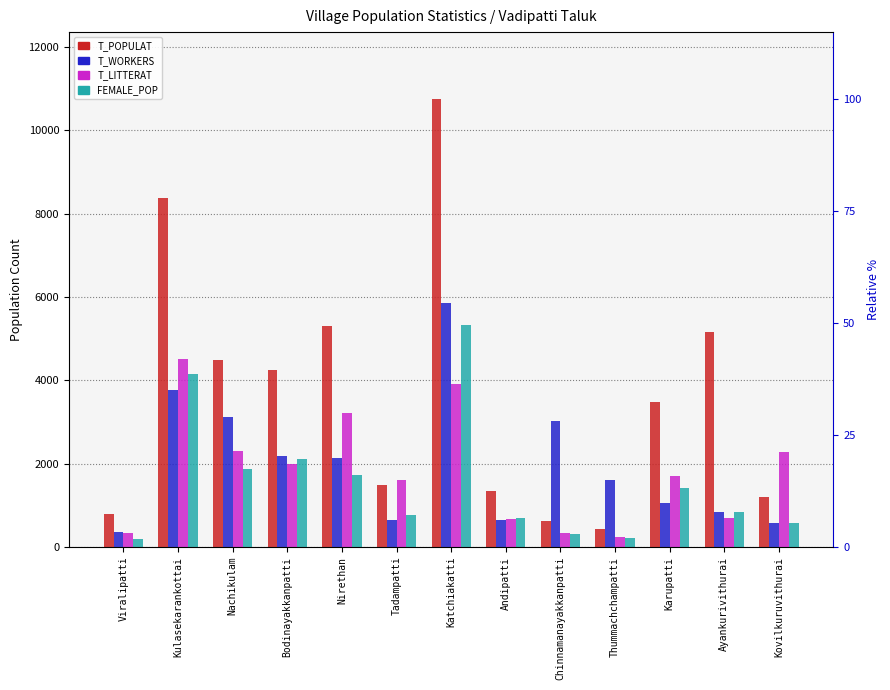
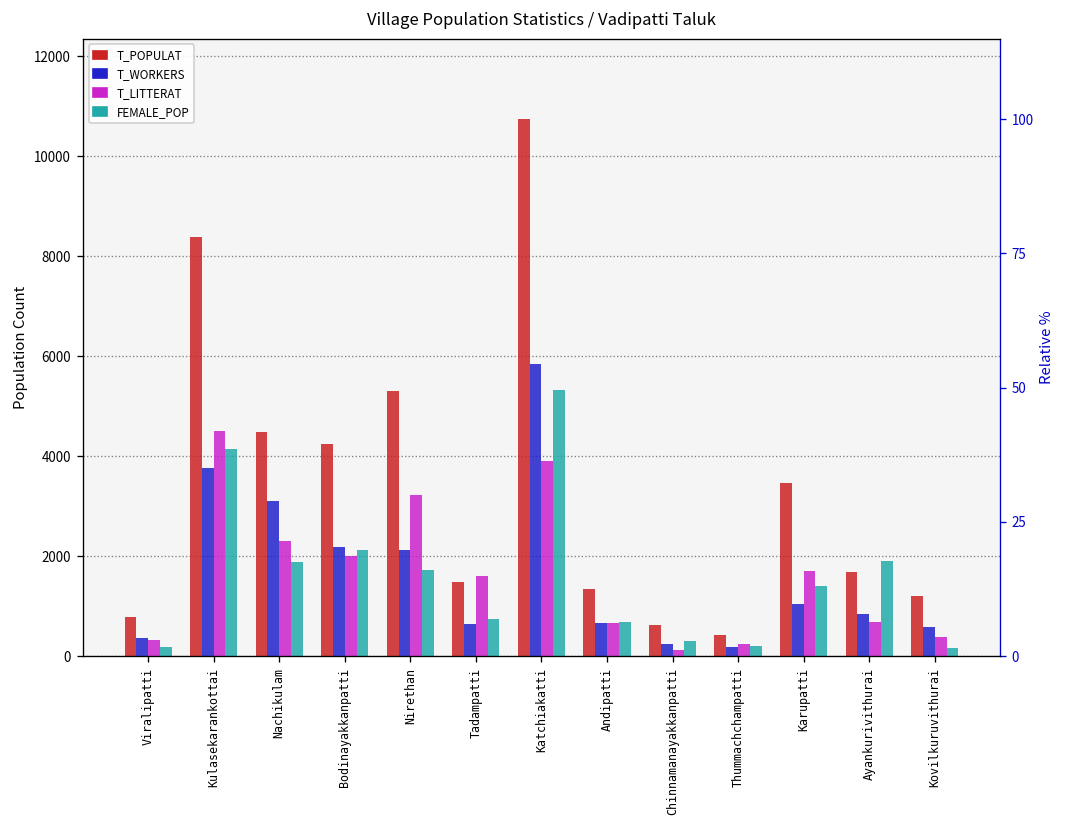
T_WORKERS, Chinnamanayakkanpatti: 3000 -> 200
T_LITTERAT, Chinnamanayakkanpatti: 300 -> 100
T_WORKERS, Thummachchampatti: 1600 -> 200
T_POPULAT, Ayankurivithurai: 5200 -> 1700
FEMALE_POP, Ayankurivithurai: 800 -> 1900
T_LITTERAT, Kovilkuruvithurai: 2300 -> 400
FEMALE_POP, Kovilkuruvithurai: 600 -> 200
